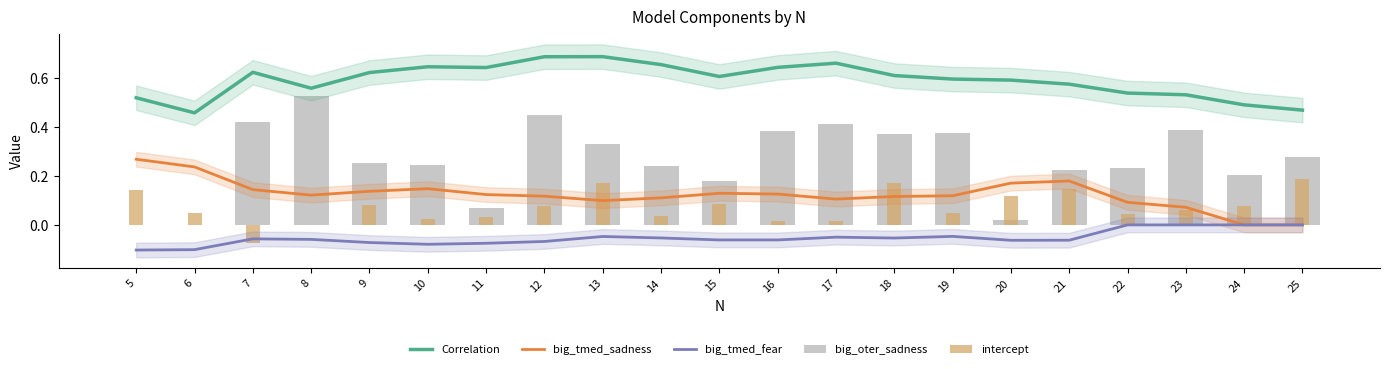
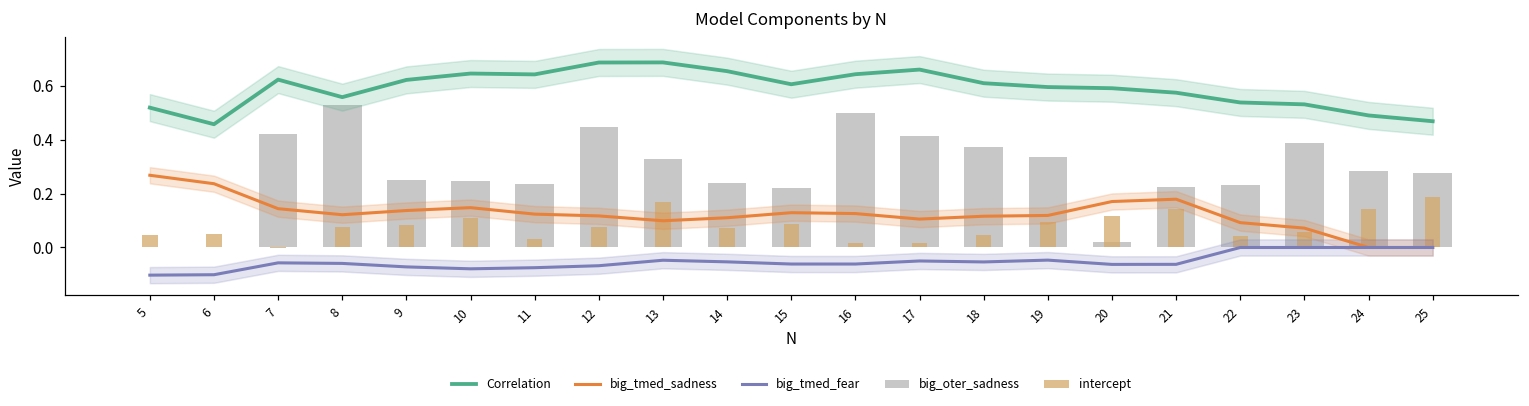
intercept, 5: 0.14 -> 0.05
intercept, 7: -0.08 -> 0.00
intercept, 8: 0.00 -> 0.08
intercept, 10: 0.03 -> 0.11
big_oter_sadness, 11: 0.07 -> 0.23
intercept, 14: 0.04 -> 0.07
big_oter_sadness, 15: 0.18 -> 0.22
big_oter_sadness, 16: 0.38 -> 0.50
intercept, 18: 0.17 -> 0.04
big_oter_sadness, 19: 0.38 -> 0.34
intercept, 19: 0.05 -> 0.09
big_oter_sadness, 24: 0.20 -> 0.29
intercept, 24: 0.08 -> 0.14
